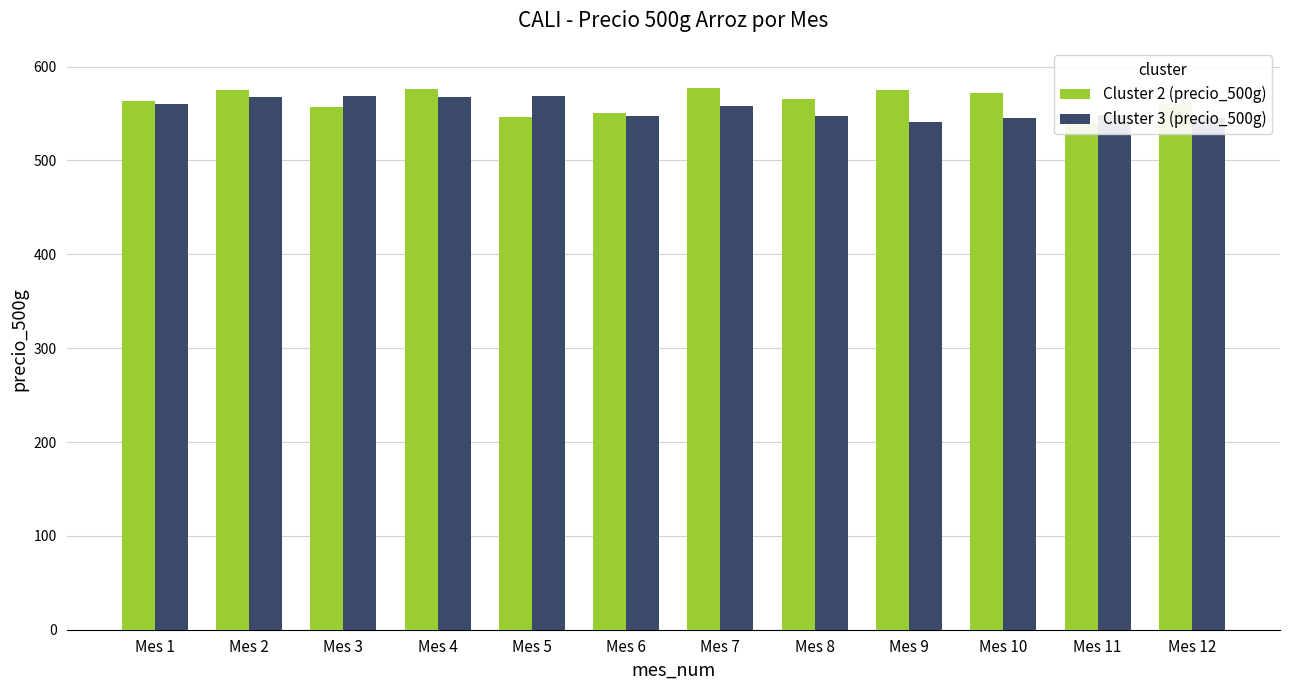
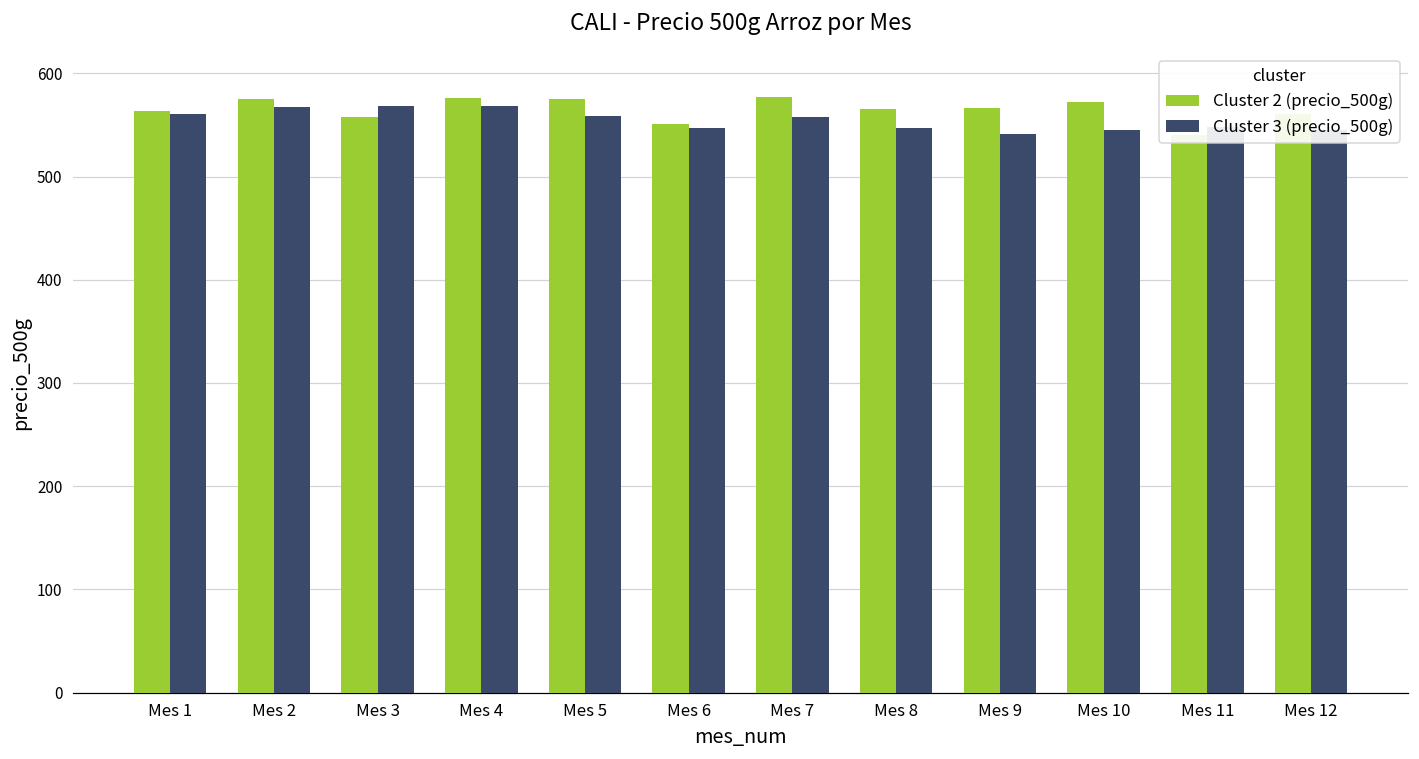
Cluster 2 (precio_500g), Mes 5: 550 -> 580
Cluster 3 (precio_500g), Mes 5: 570 -> 560
Cluster 2 (precio_500g), Mes 9: 580 -> 570
